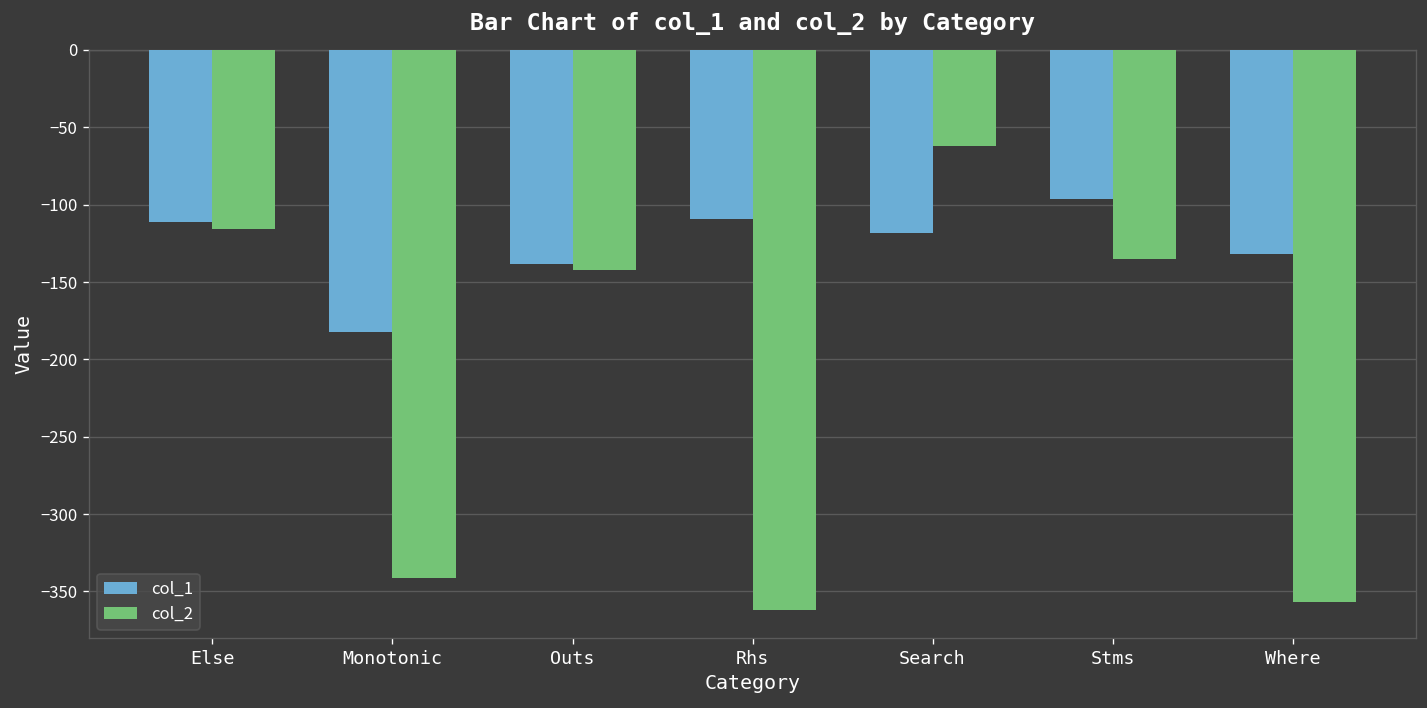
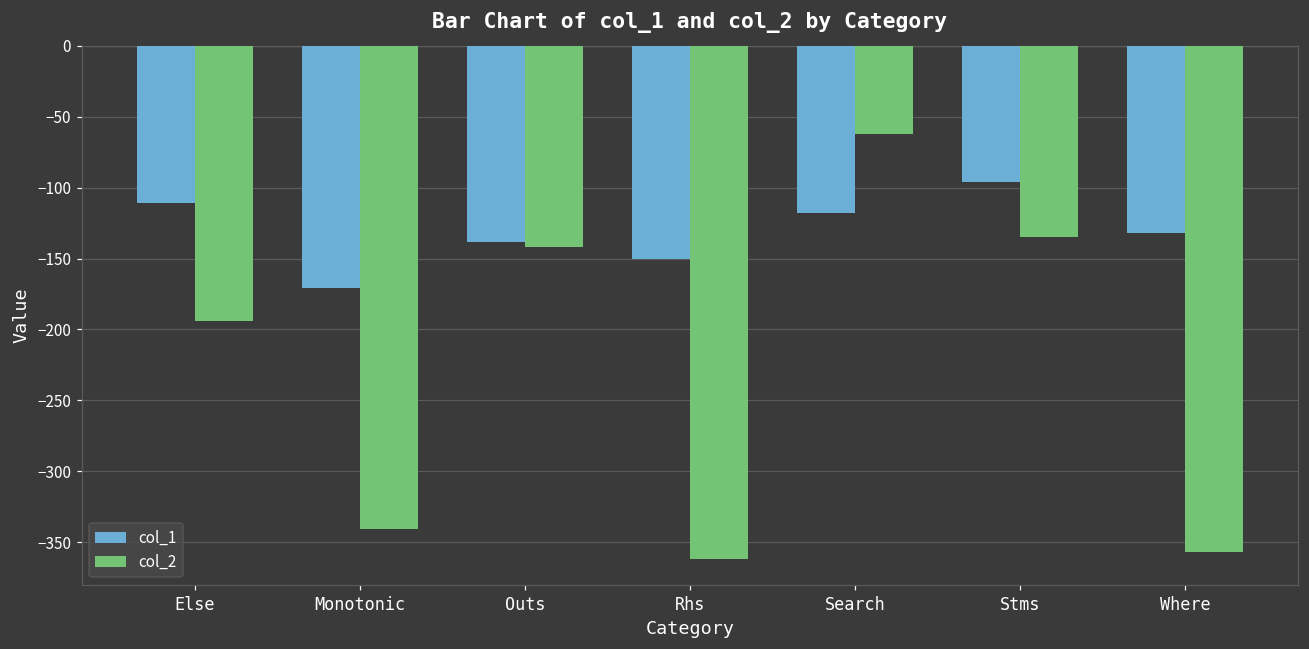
col_2, Else: -116 -> -194
col_1, Monotonic: -182 -> -171
col_1, Rhs: -109 -> -150
